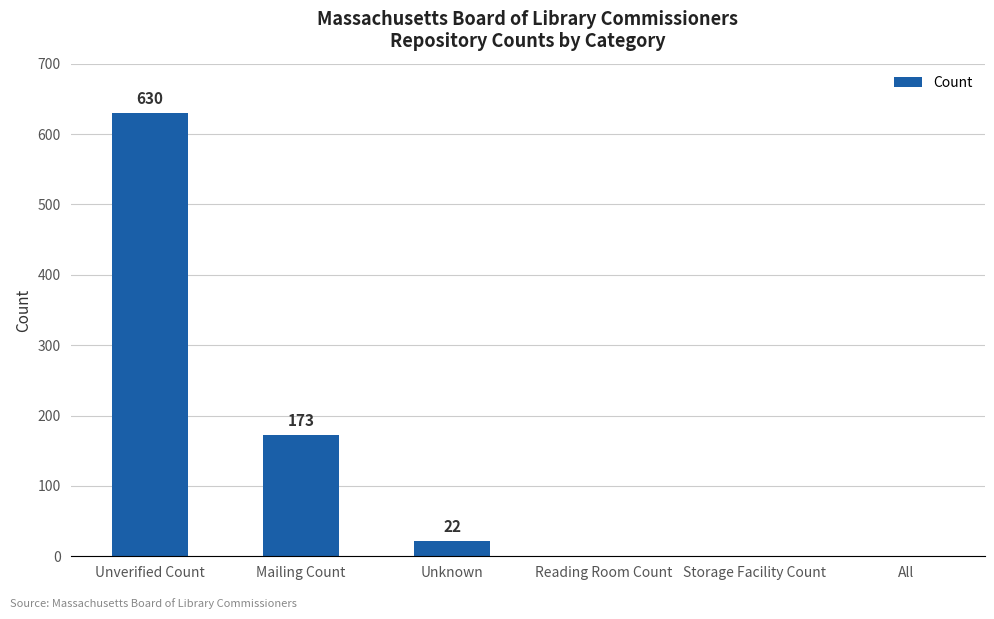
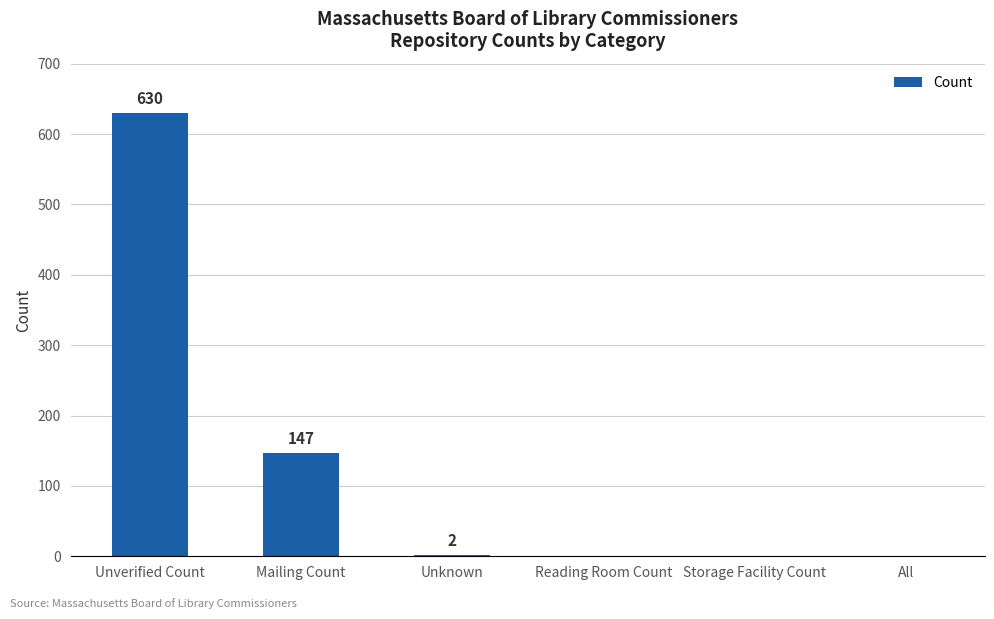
Mailing Count: 173 -> 147
Unknown: 22 -> 2
